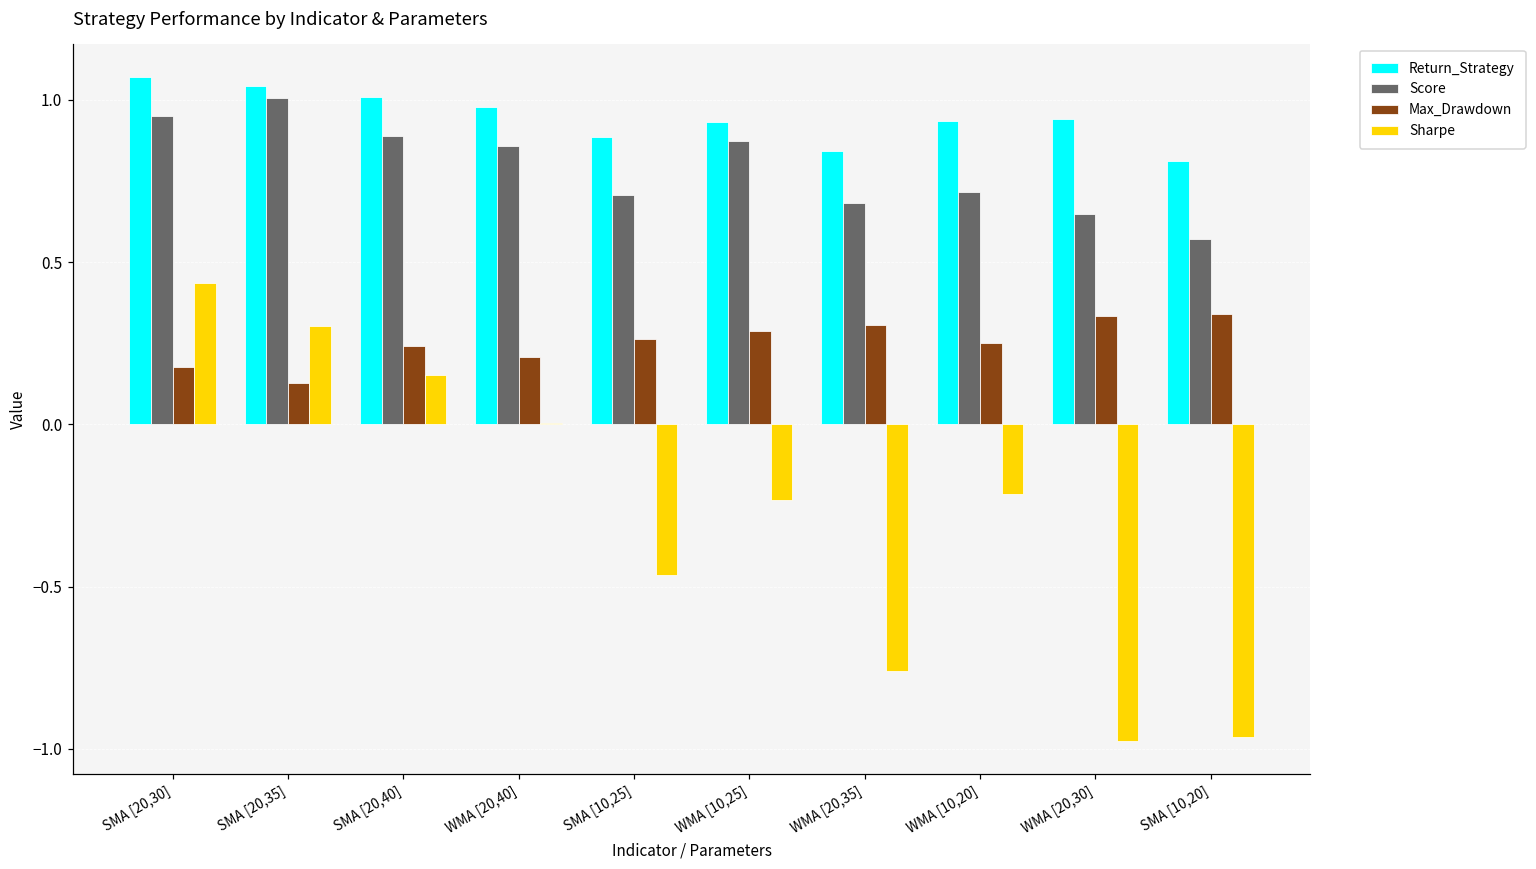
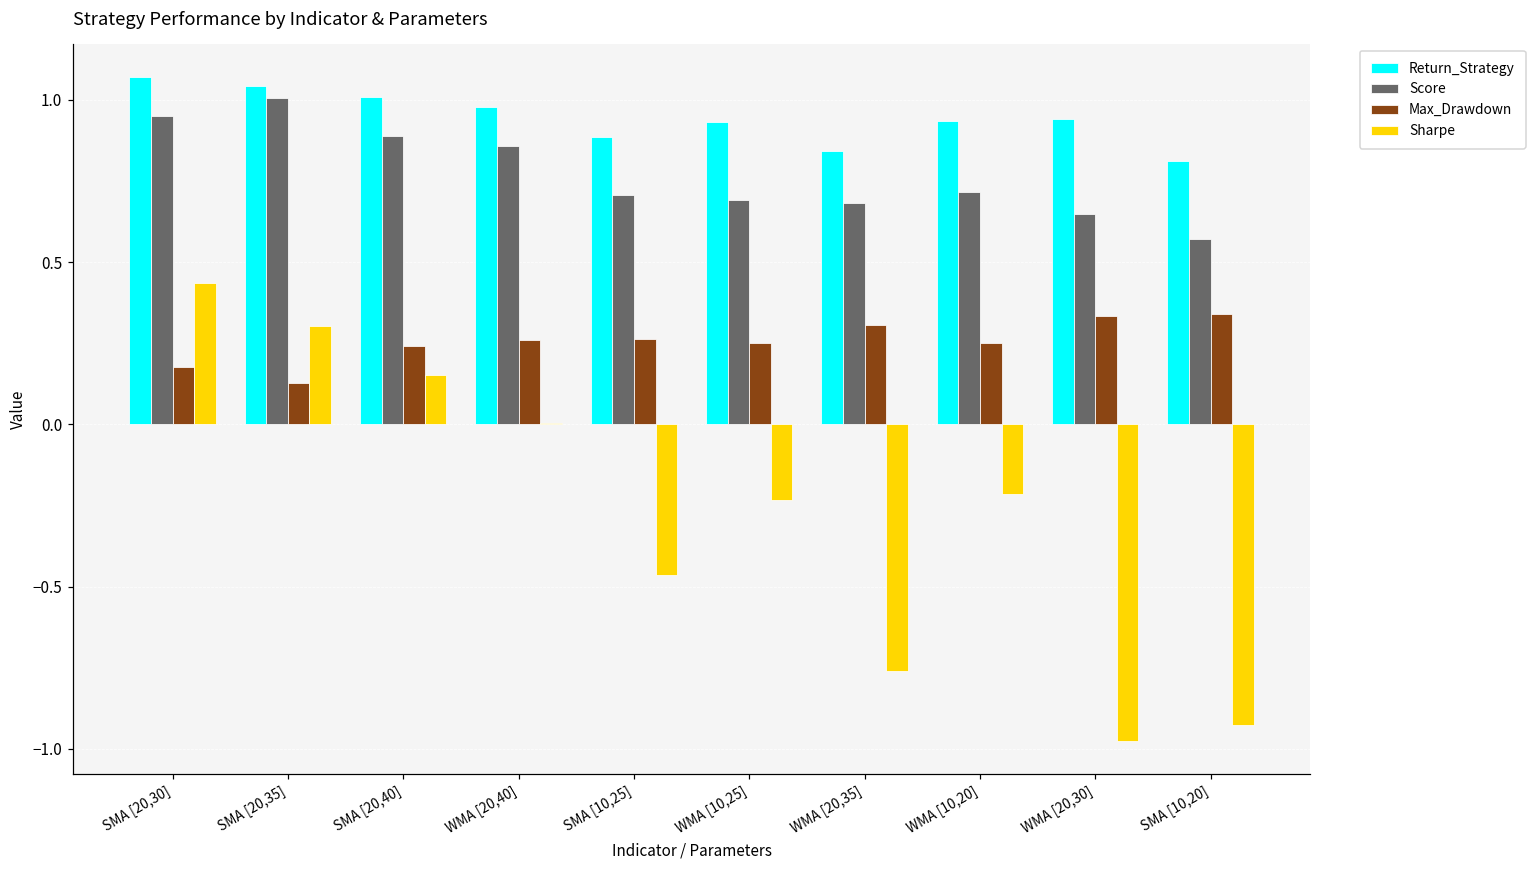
Max_Drawdown, WMA [20,40]: 0.21 -> 0.26
Score, WMA [10,25]: 0.87 -> 0.69
Max_Drawdown, WMA [10,25]: 0.29 -> 0.25
Sharpe, SMA [10,20]: -0.96 -> -0.93
